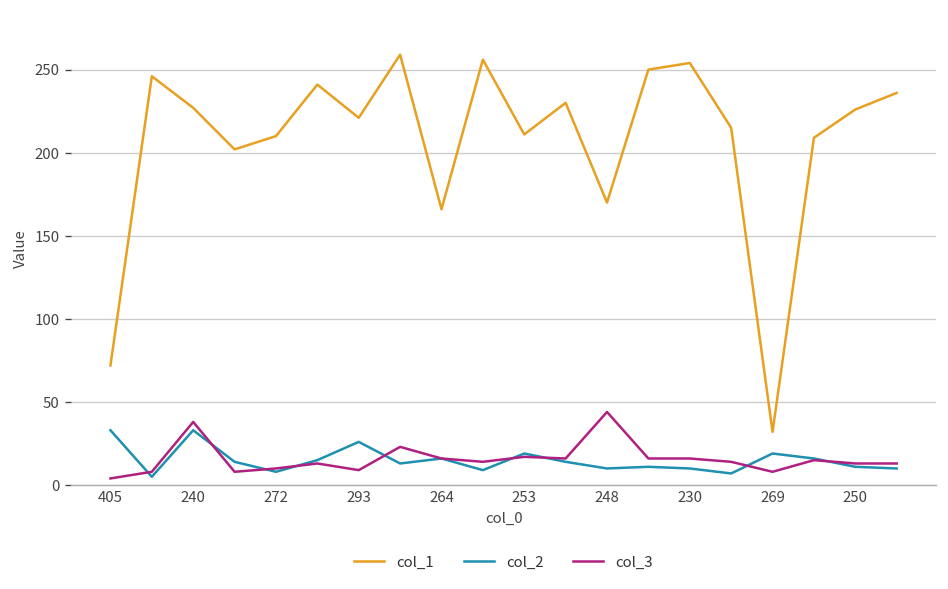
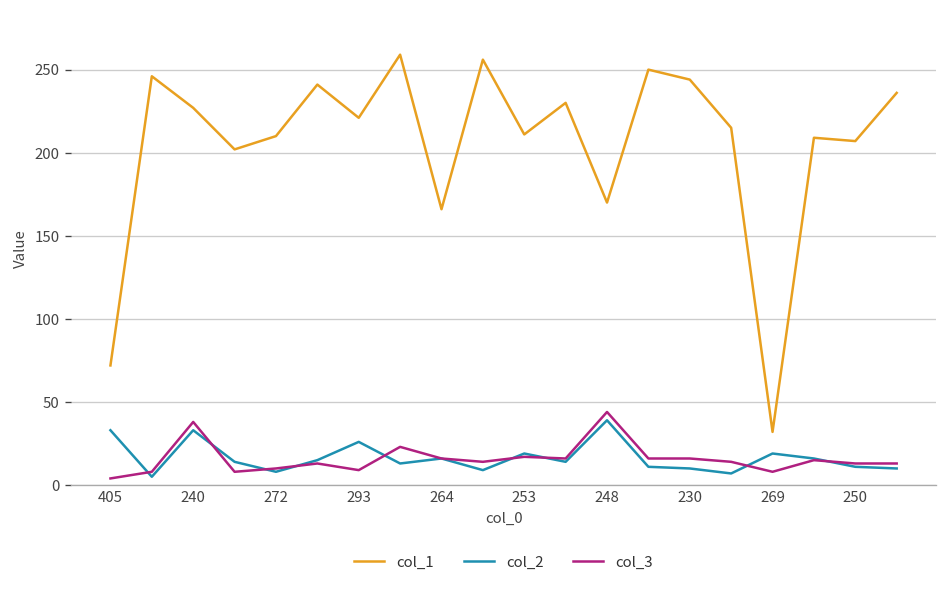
col_2, 248: 10 -> 39
col_1, 230: 254 -> 244
col_1, 250: 226 -> 207
